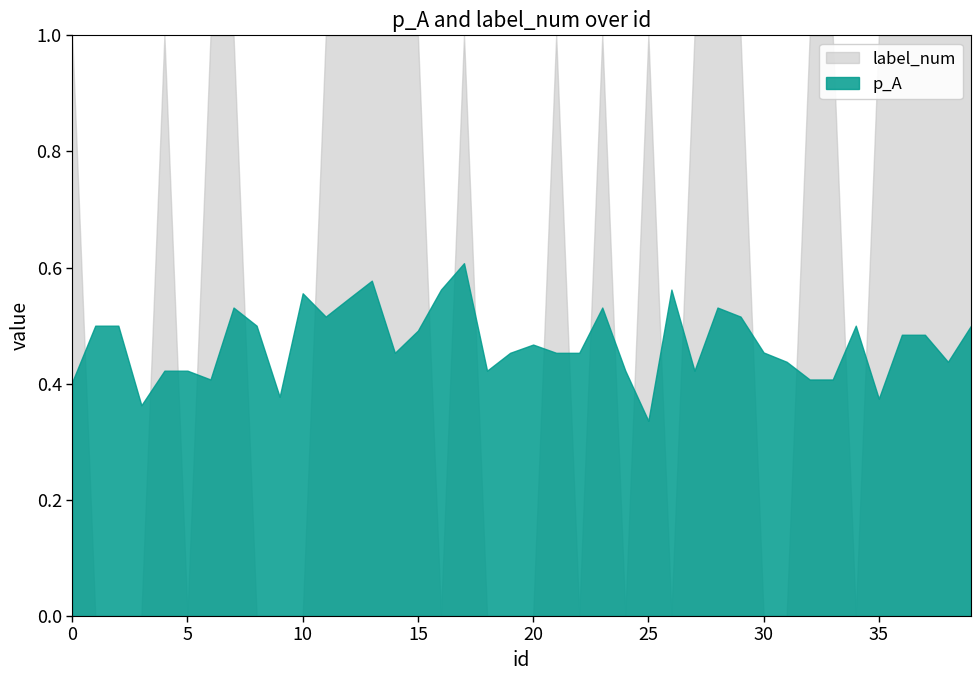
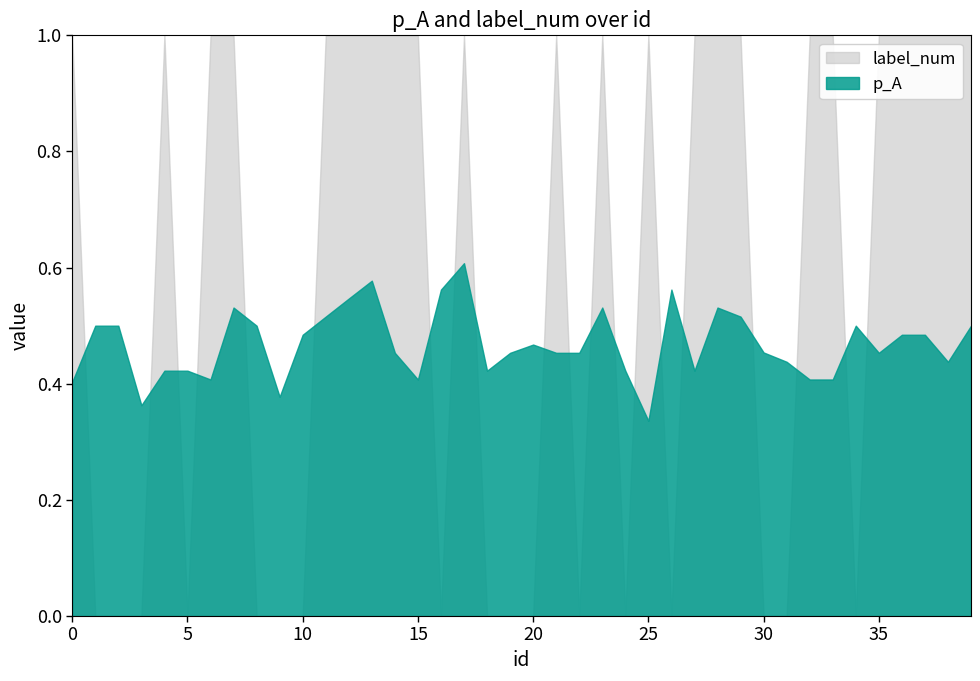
p_A, 10: 0.56 -> 0.48
p_A, 15: 0.49 -> 0.41
p_A, 35: 0.37 -> 0.45
